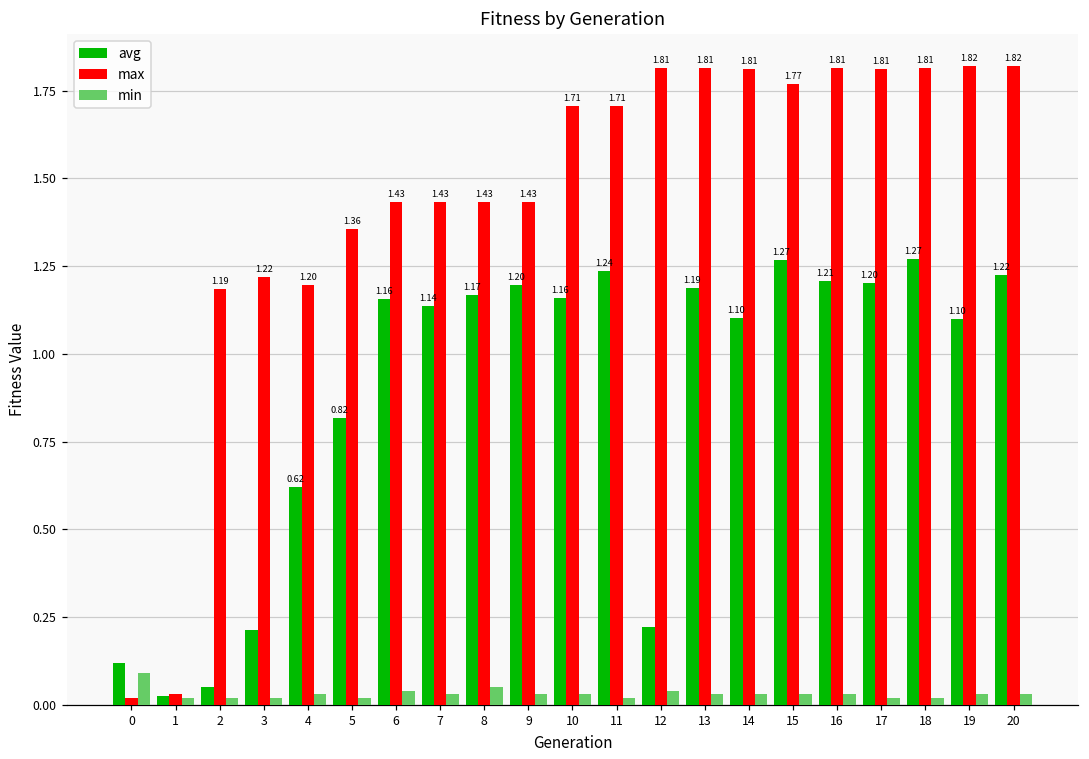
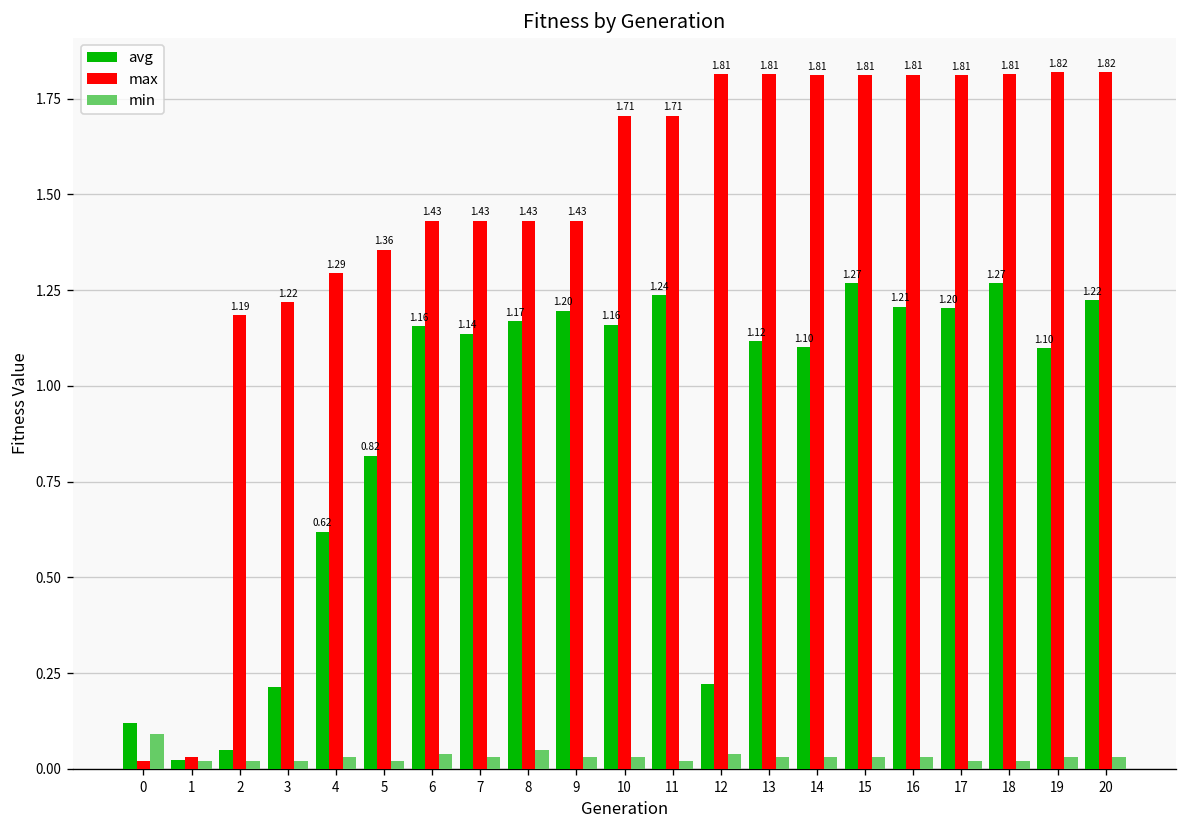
max, 4: 1.20 -> 1.29
avg, 13: 1.19 -> 1.12
max, 15: 1.77 -> 1.81
